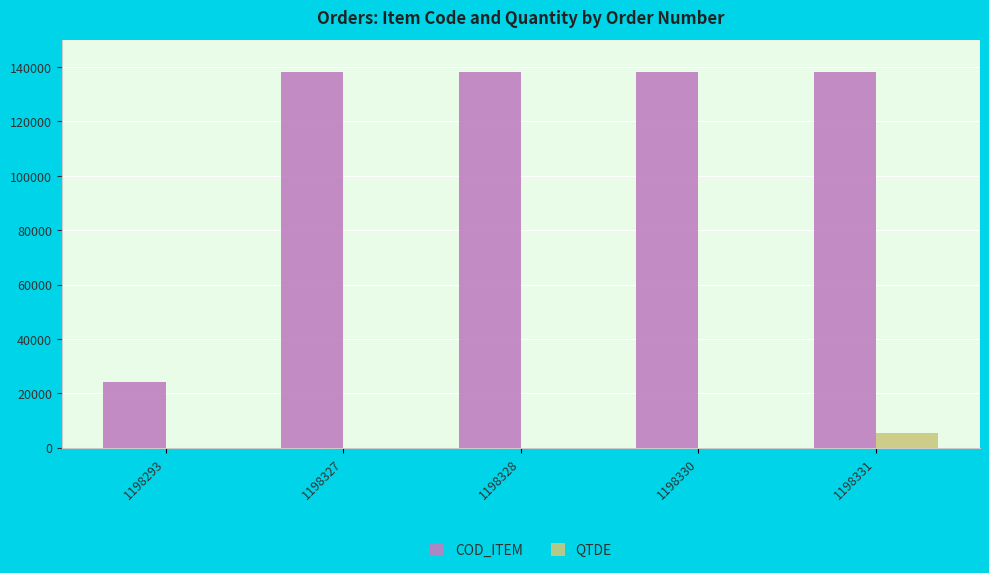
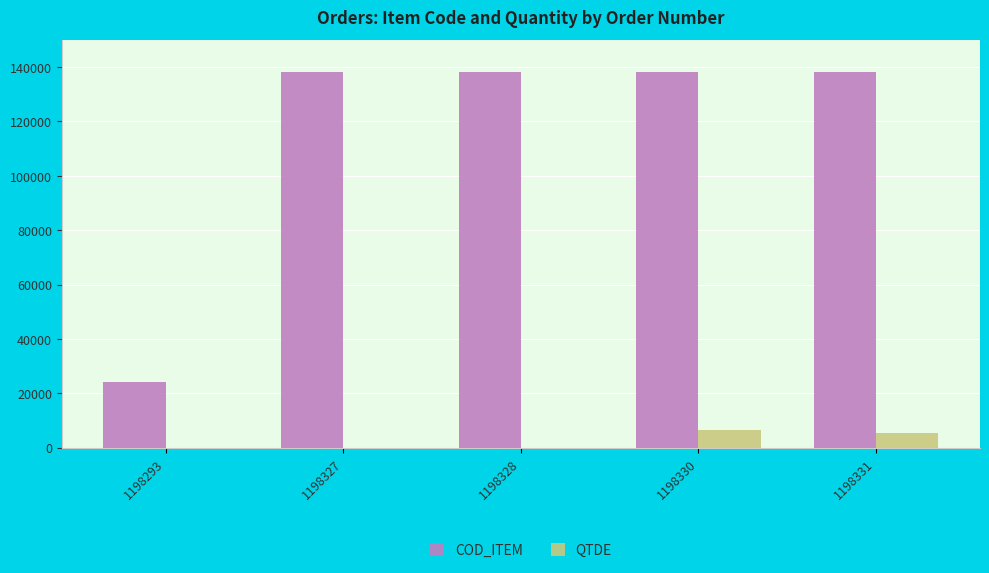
QTDE, 1198330: 0 -> 6000
